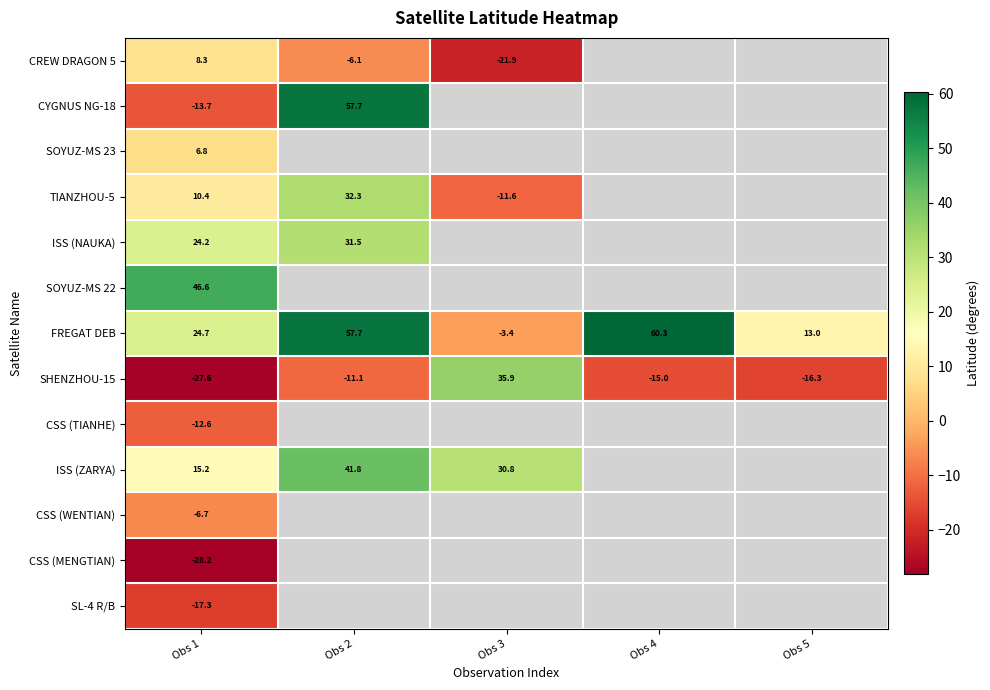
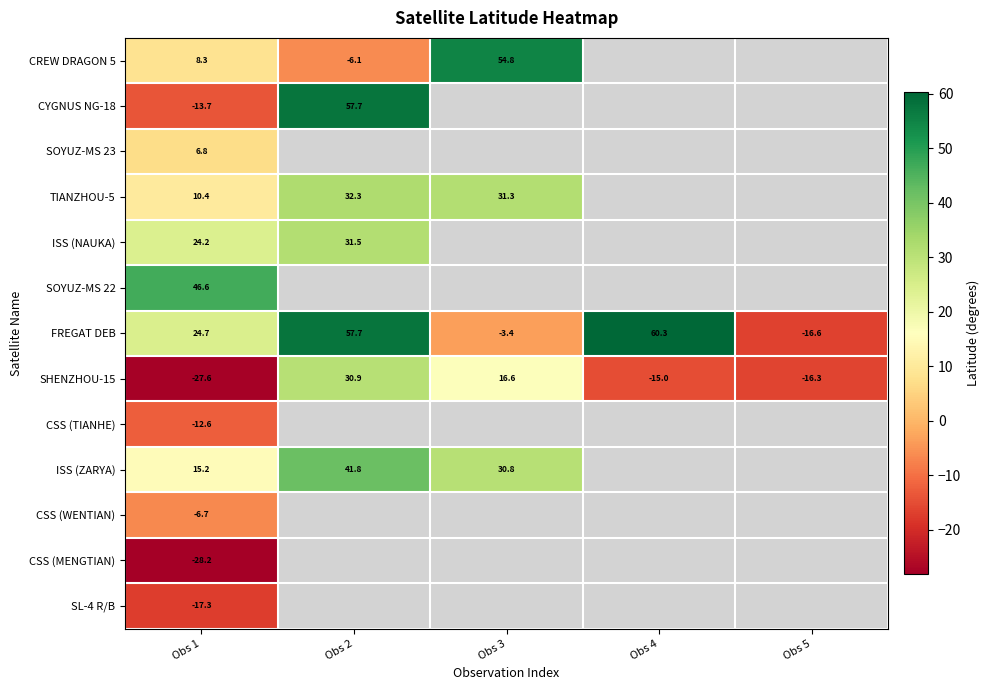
CREW DRAGON 5, Obs 3: -21.9 -> 54.8
TIANZHOU-5, Obs 3: -11.6 -> 31.3
FREGAT DEB, Obs 5: 13.0 -> -16.6
SHENZHOU-15, Obs 2: -11.1 -> 30.9
SHENZHOU-15, Obs 3: 35.9 -> 16.6
